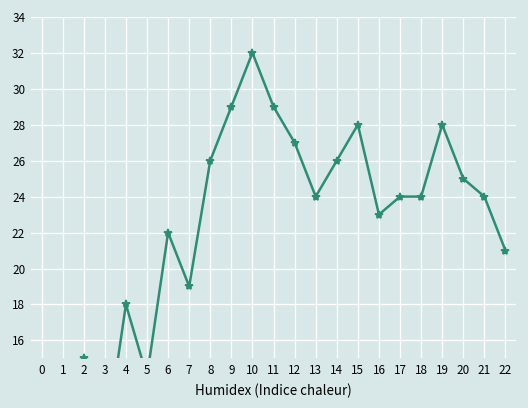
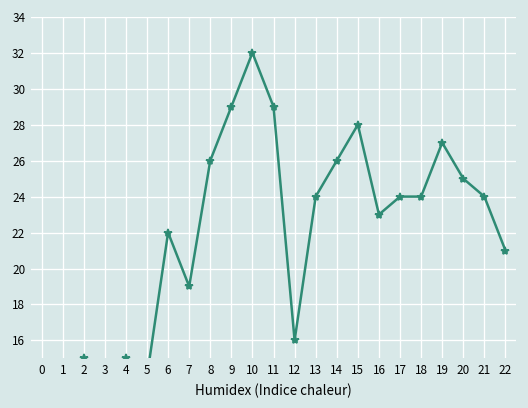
4: 18 -> 15
12: 27 -> 16
19: 28 -> 27
